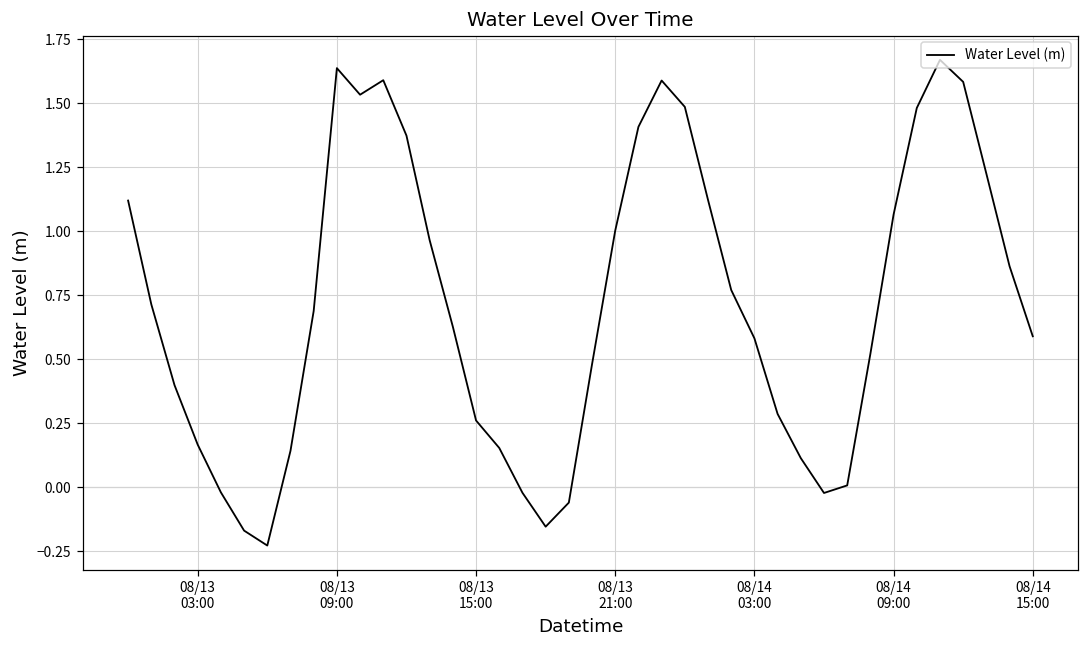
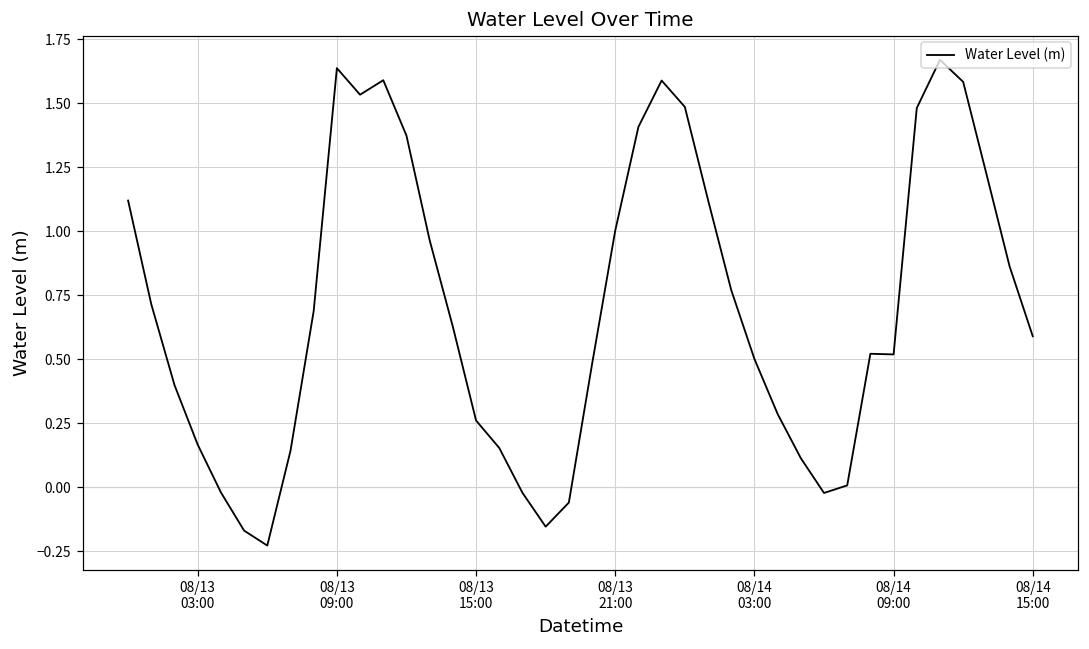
08/14 03:00: 0.58 -> 0.50
08/14 09:00: 1.07 -> 0.52
